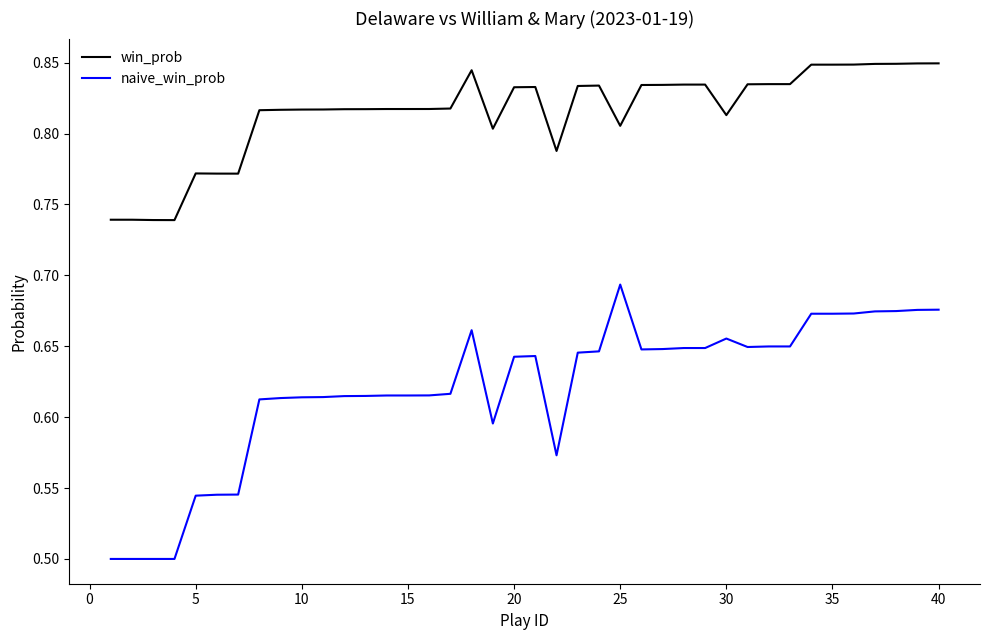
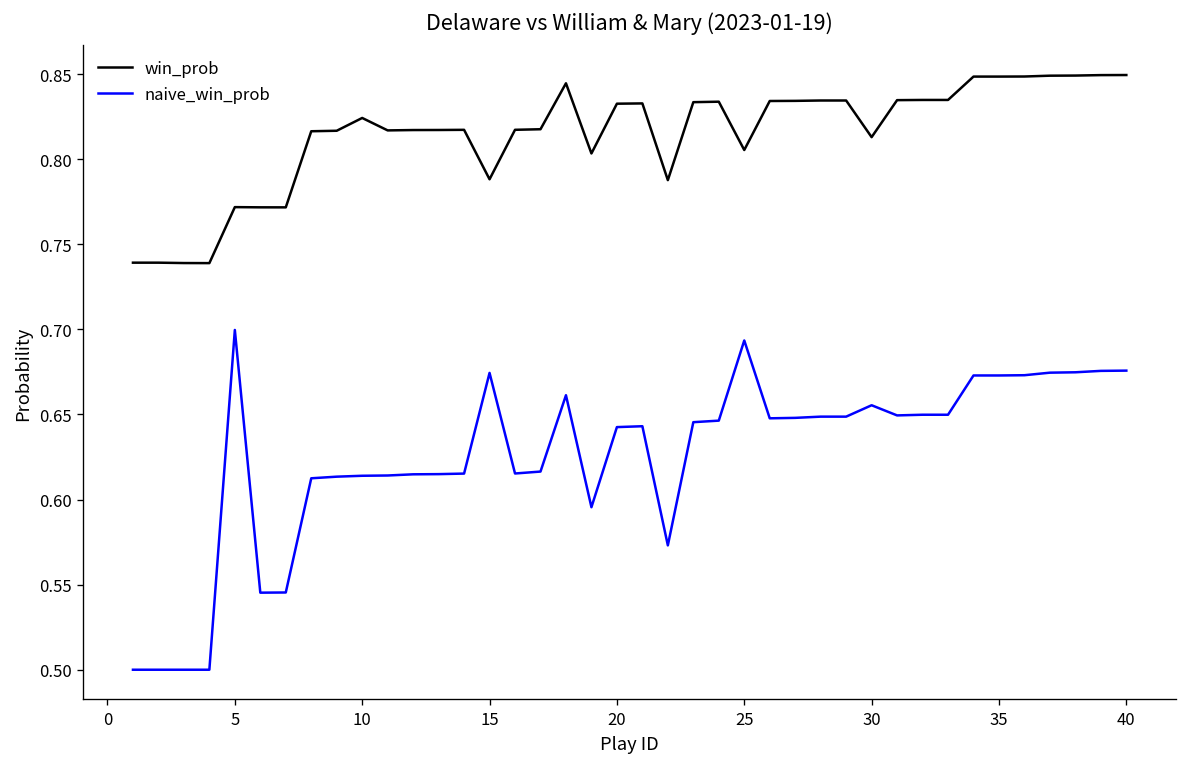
naive_win_prob, 5: 0.545 -> 0.700
win_prob, 10: 0.817 -> 0.824
win_prob, 15: 0.817 -> 0.788
naive_win_prob, 15: 0.615 -> 0.674
